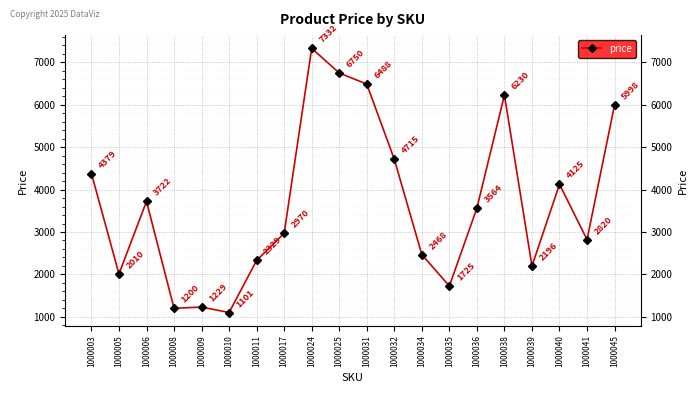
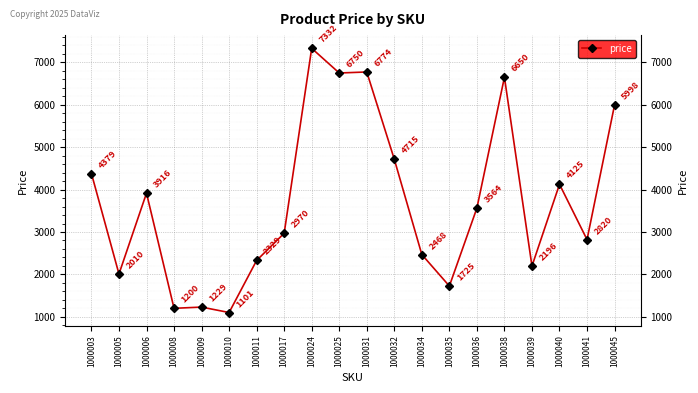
1000006: 3722 -> 3916
1000031: 6488 -> 6774
1000038: 6230 -> 6650
